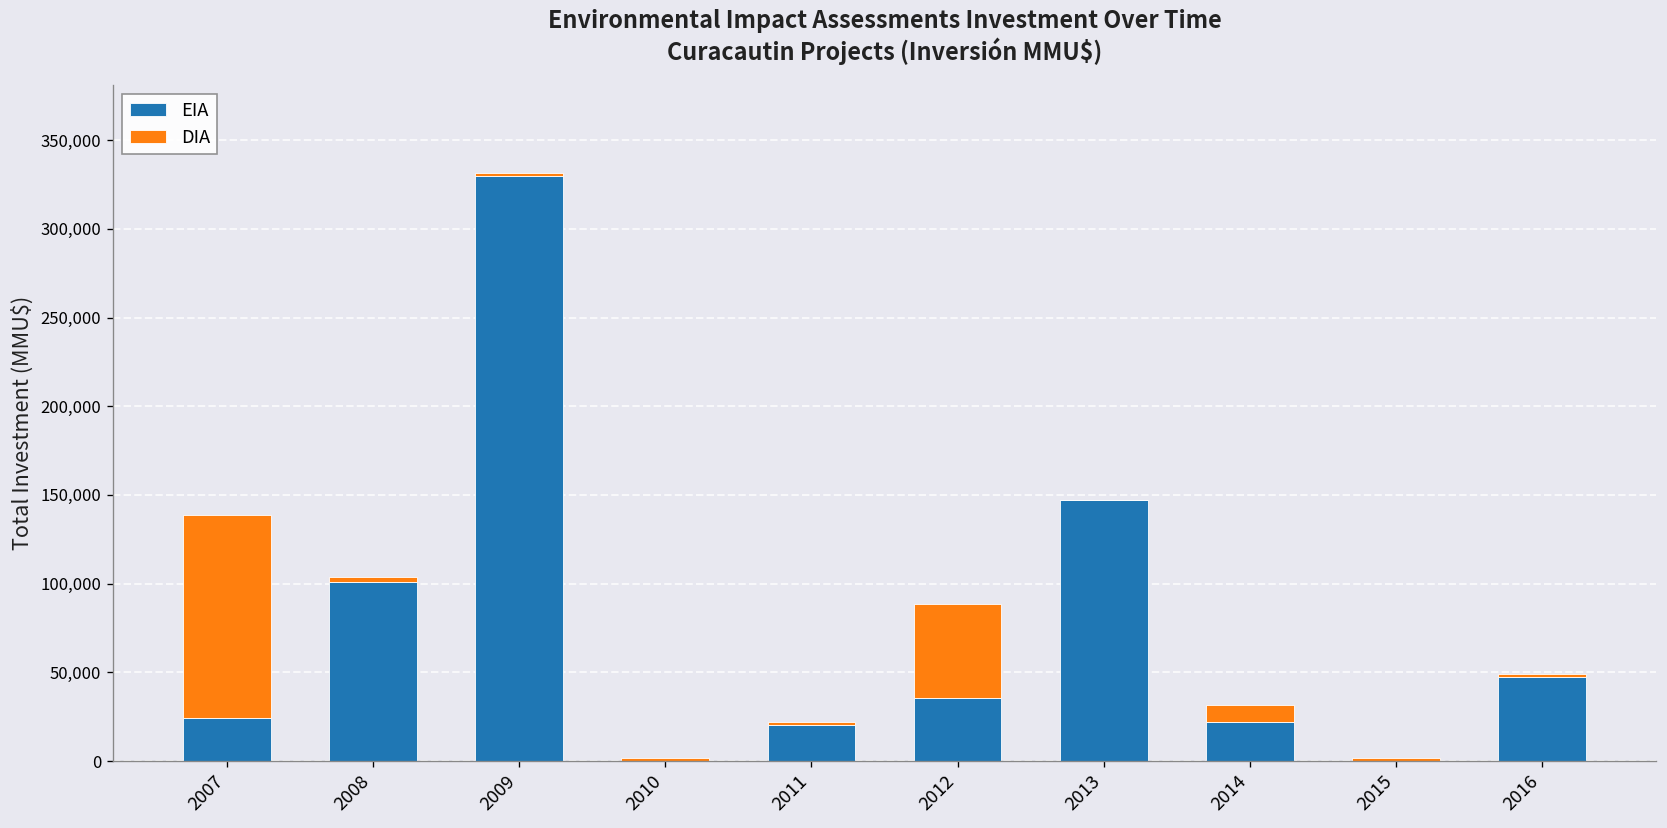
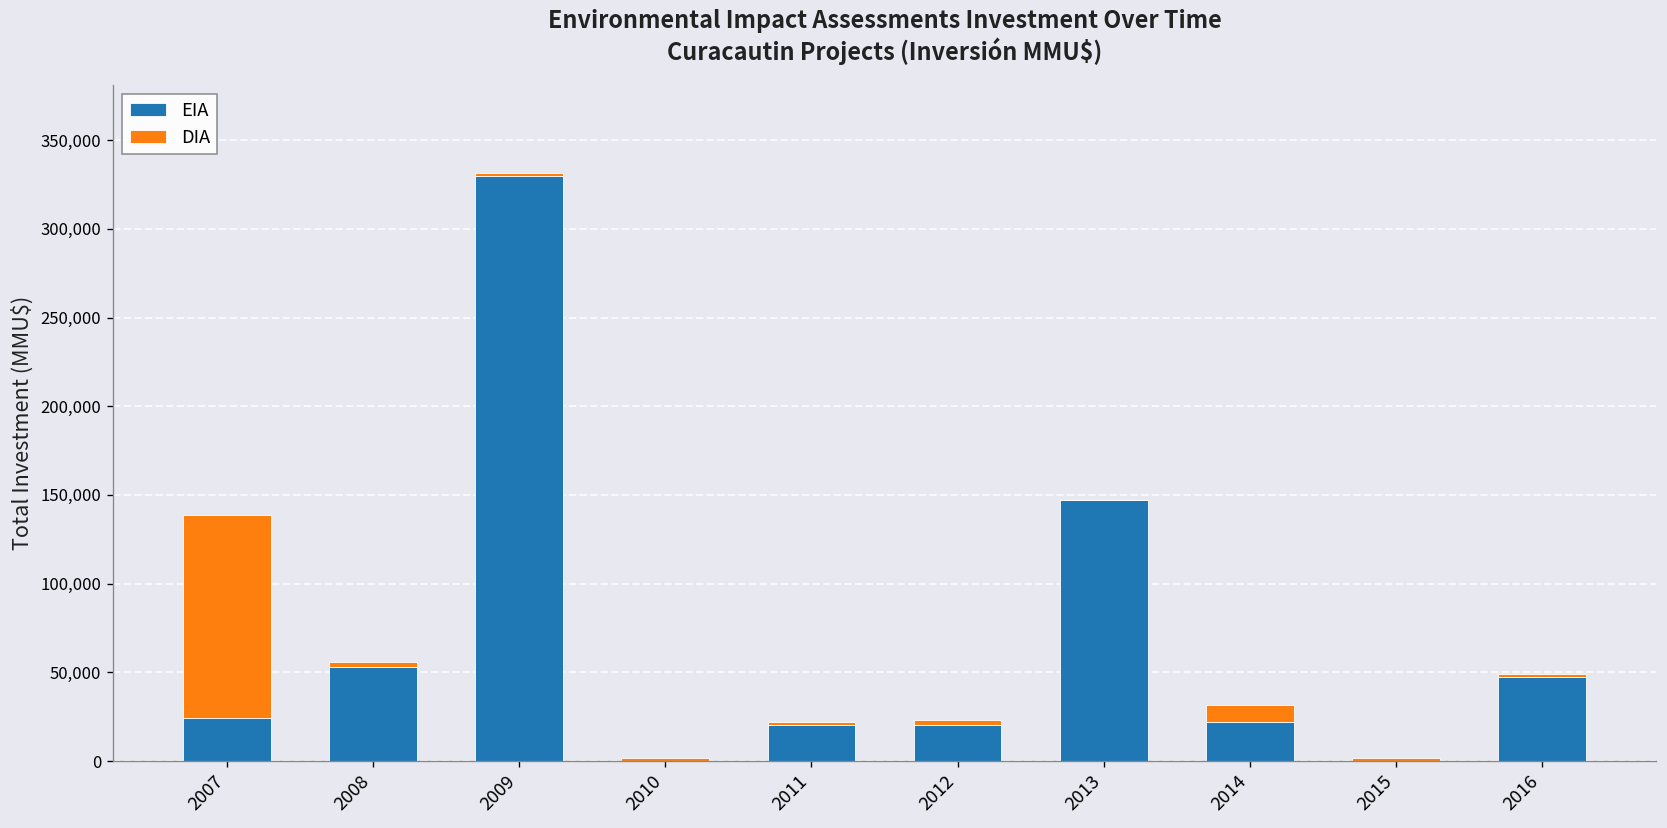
EIA, 2008: 101,000 -> 53,000
EIA, 2012: 36,000 -> 20,000
DIA, 2012: 53,000 -> 3,000
